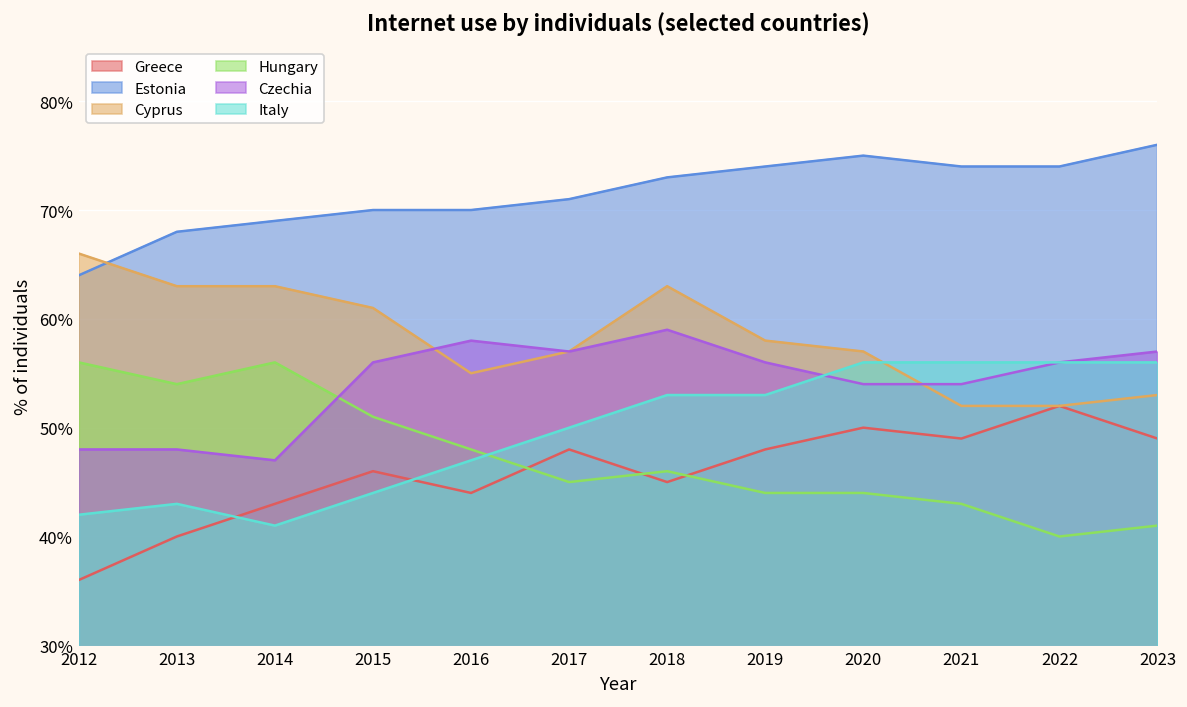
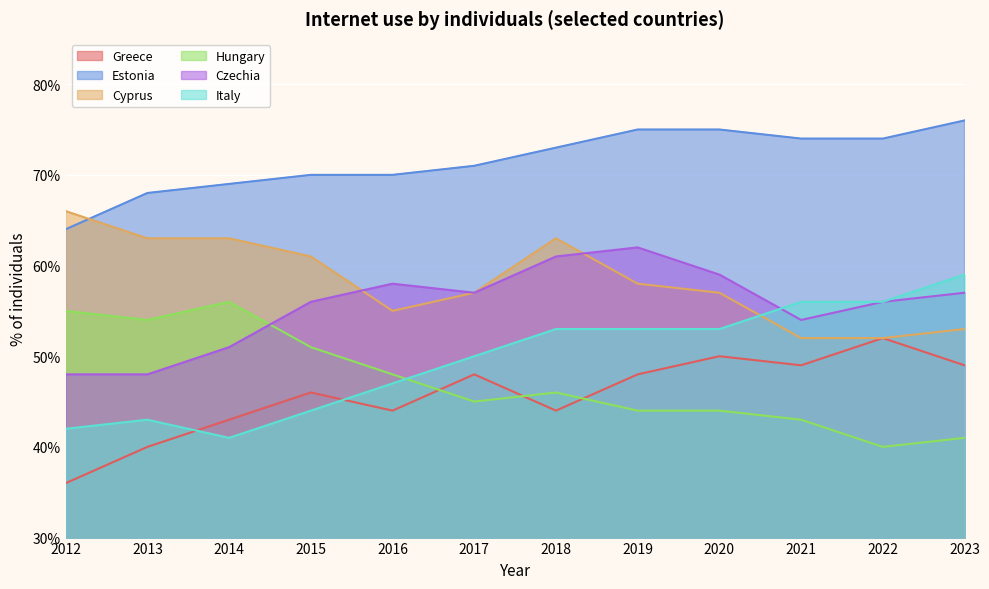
Hungary, 2012: 56% -> 55%
Czechia, 2014: 47% -> 51%
Greece, 2018: 45% -> 44%
Czechia, 2018: 59% -> 61%
Estonia, 2019: 74% -> 75%
Czechia, 2019: 56% -> 62%
Czechia, 2020: 54% -> 59%
Italy, 2020: 56% -> 53%
Italy, 2023: 56% -> 59%
